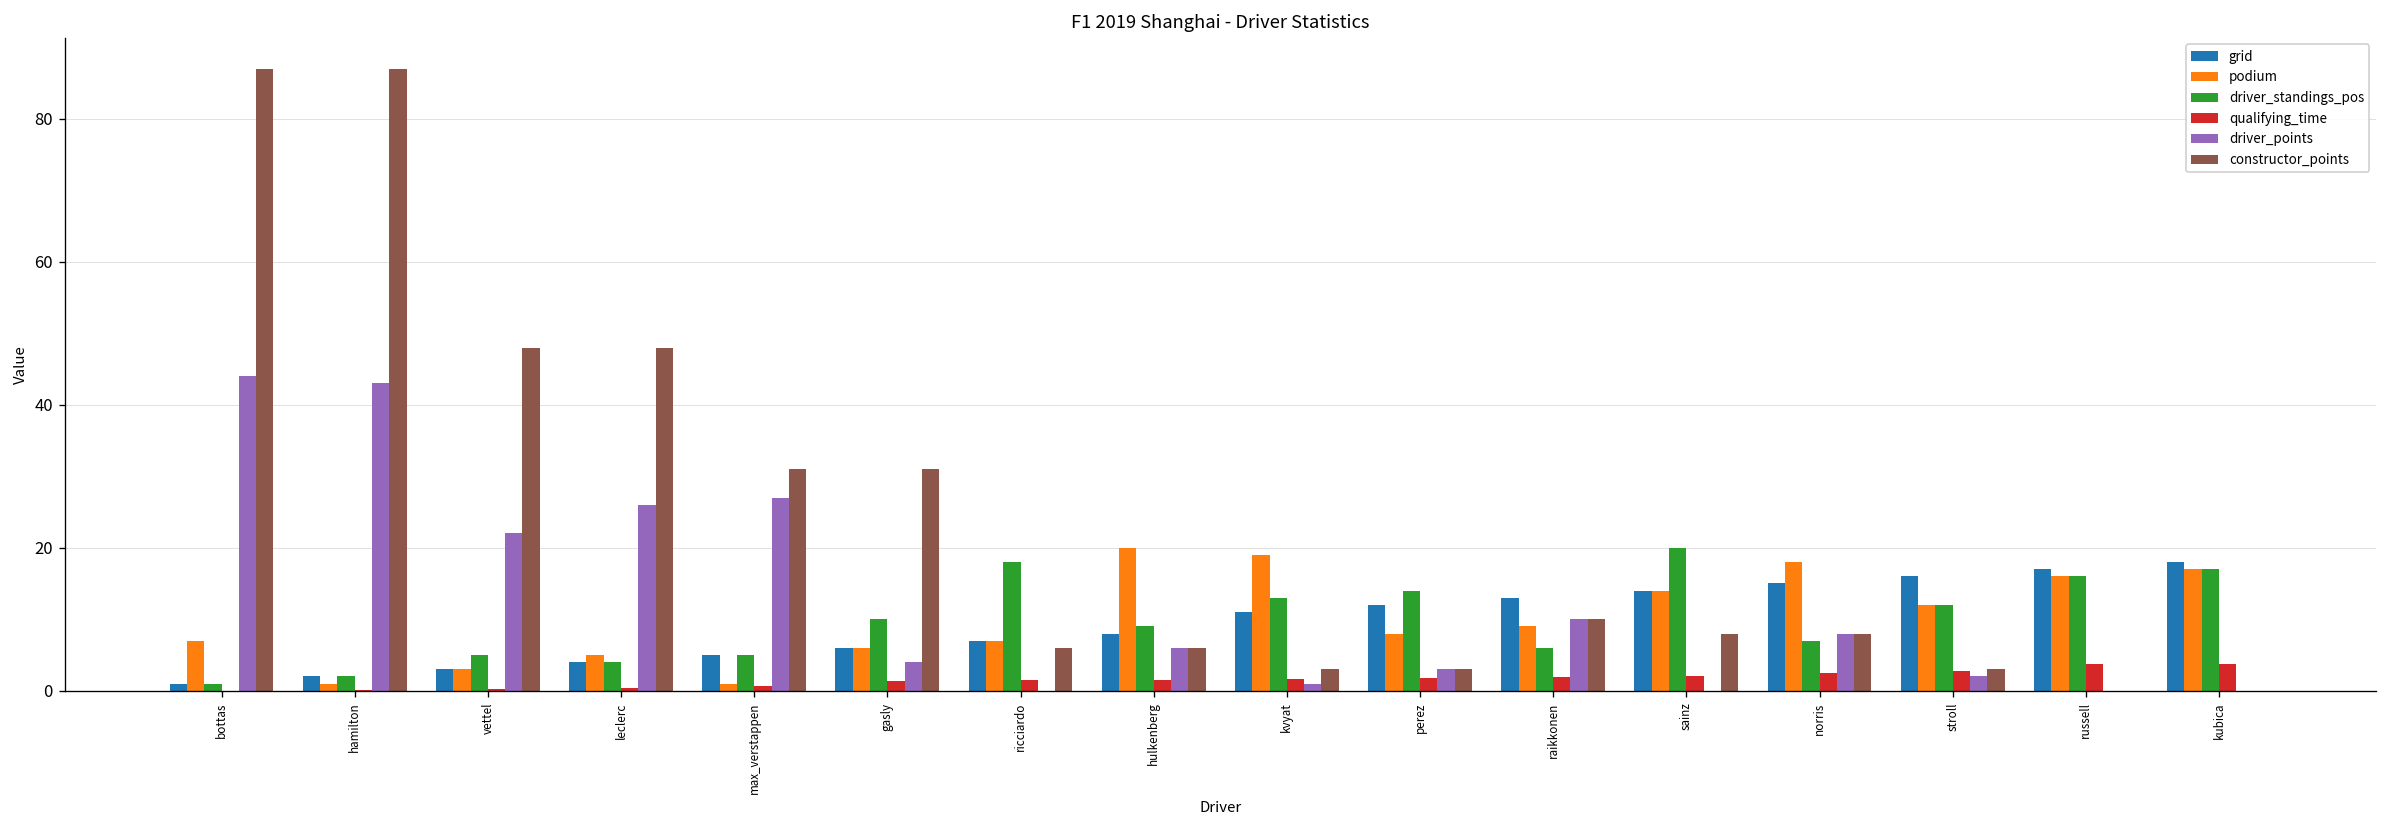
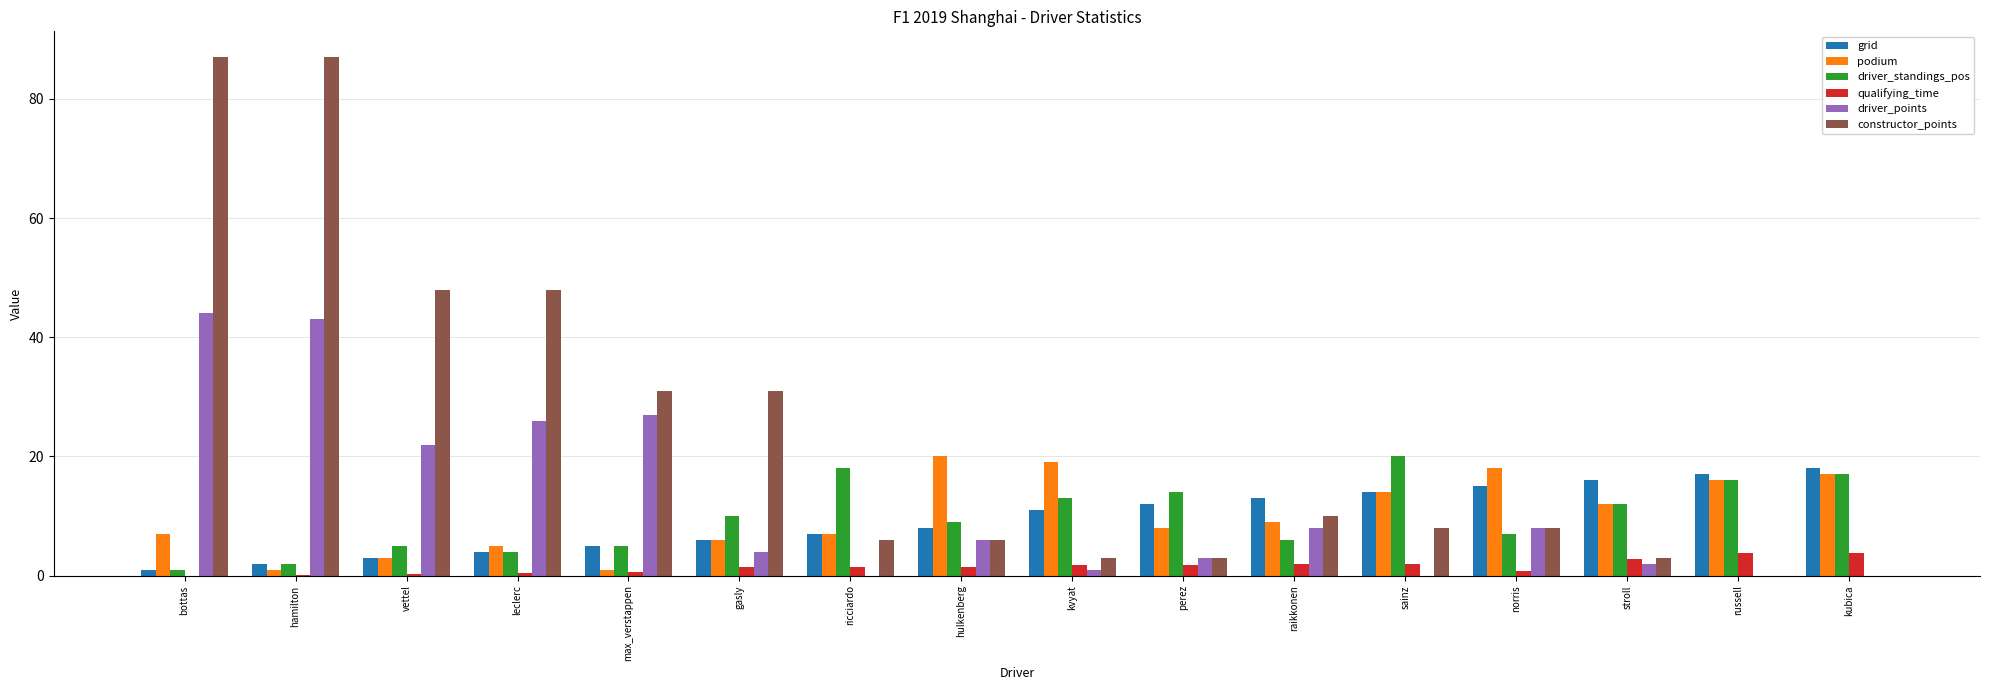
driver_points, raikkonen: 10 -> 8
qualifying_time, norris: 3 -> 1
